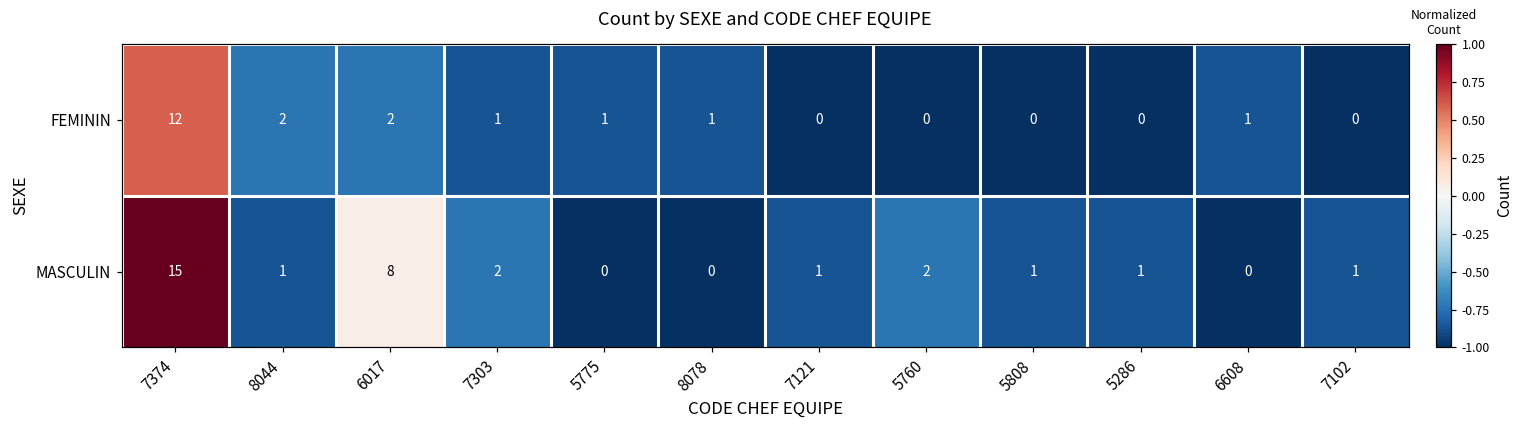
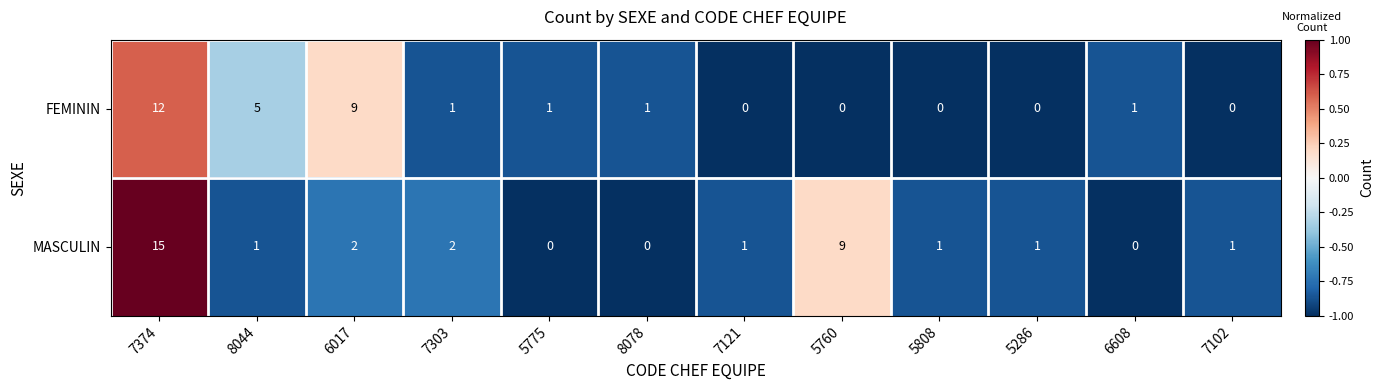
FEMININ, 8044: 2 -> 5
FEMININ, 6017: 2 -> 9
MASCULIN, 6017: 8 -> 2
MASCULIN, 5760: 2 -> 9
